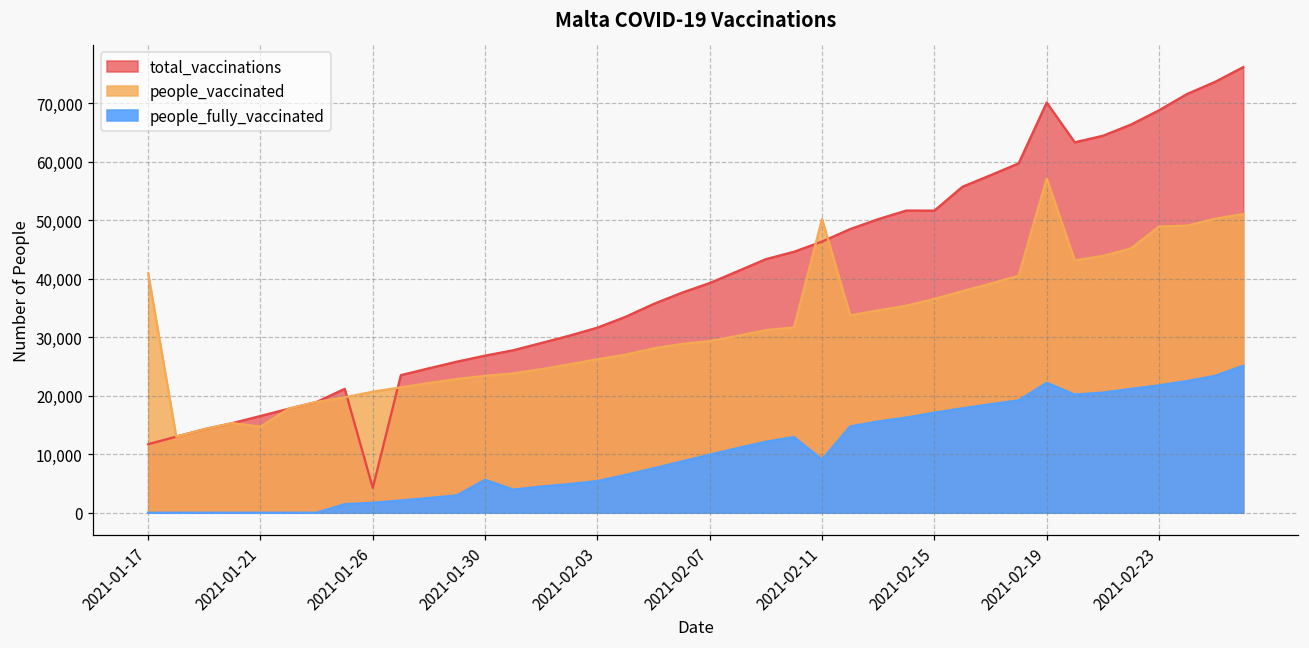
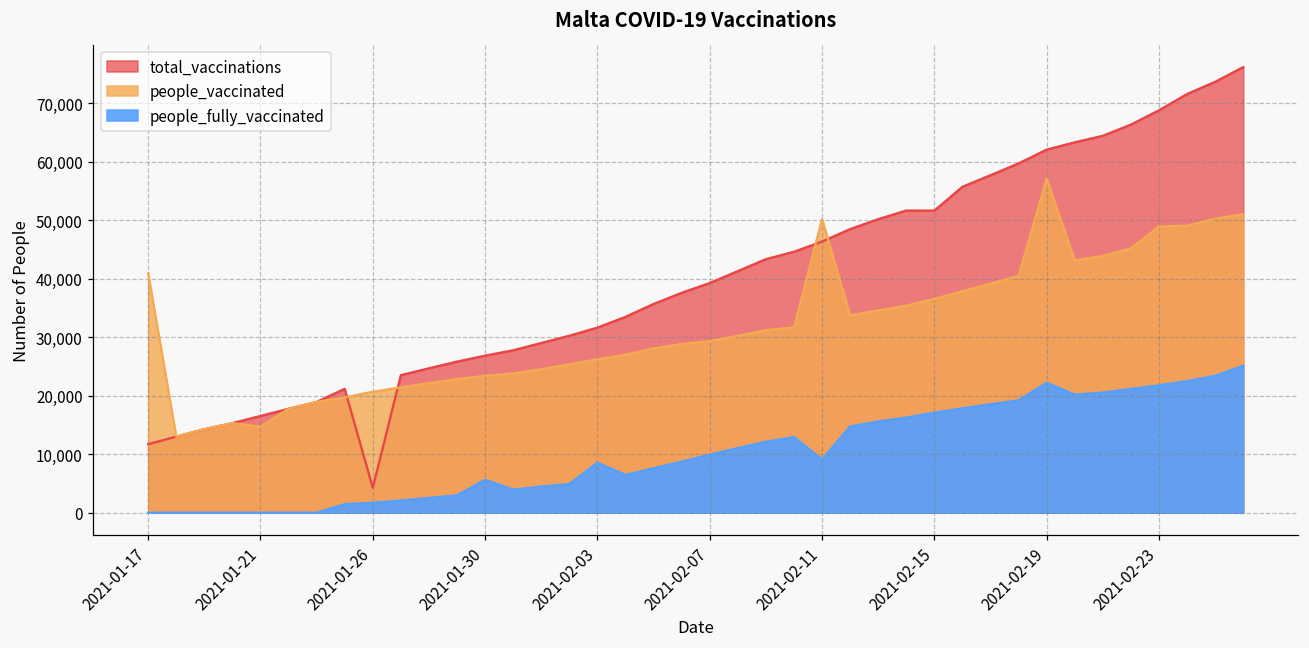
people_fully_vaccinated, 2021-02-03: 5,000 -> 9,000
total_vaccinations, 2021-02-19: 70,000 -> 62,000
